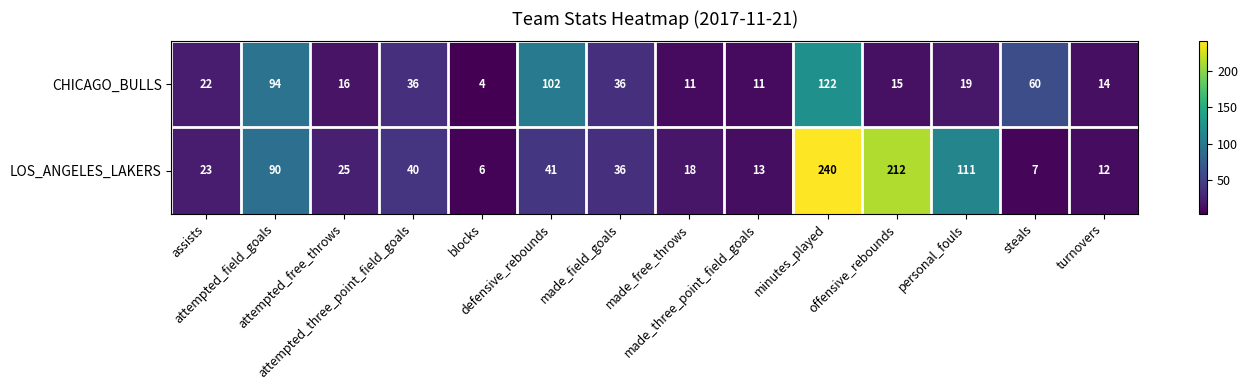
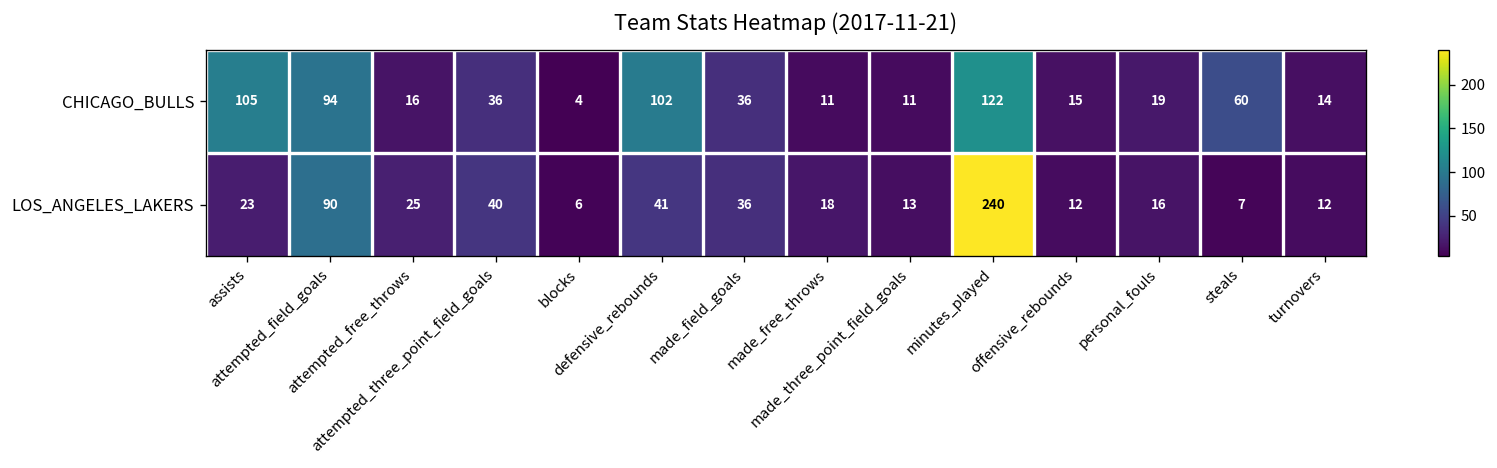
CHICAGO_BULLS, assists: 22 -> 105
LOS_ANGELES_LAKERS, offensive_rebounds: 212 -> 12
LOS_ANGELES_LAKERS, personal_fouls: 111 -> 16
